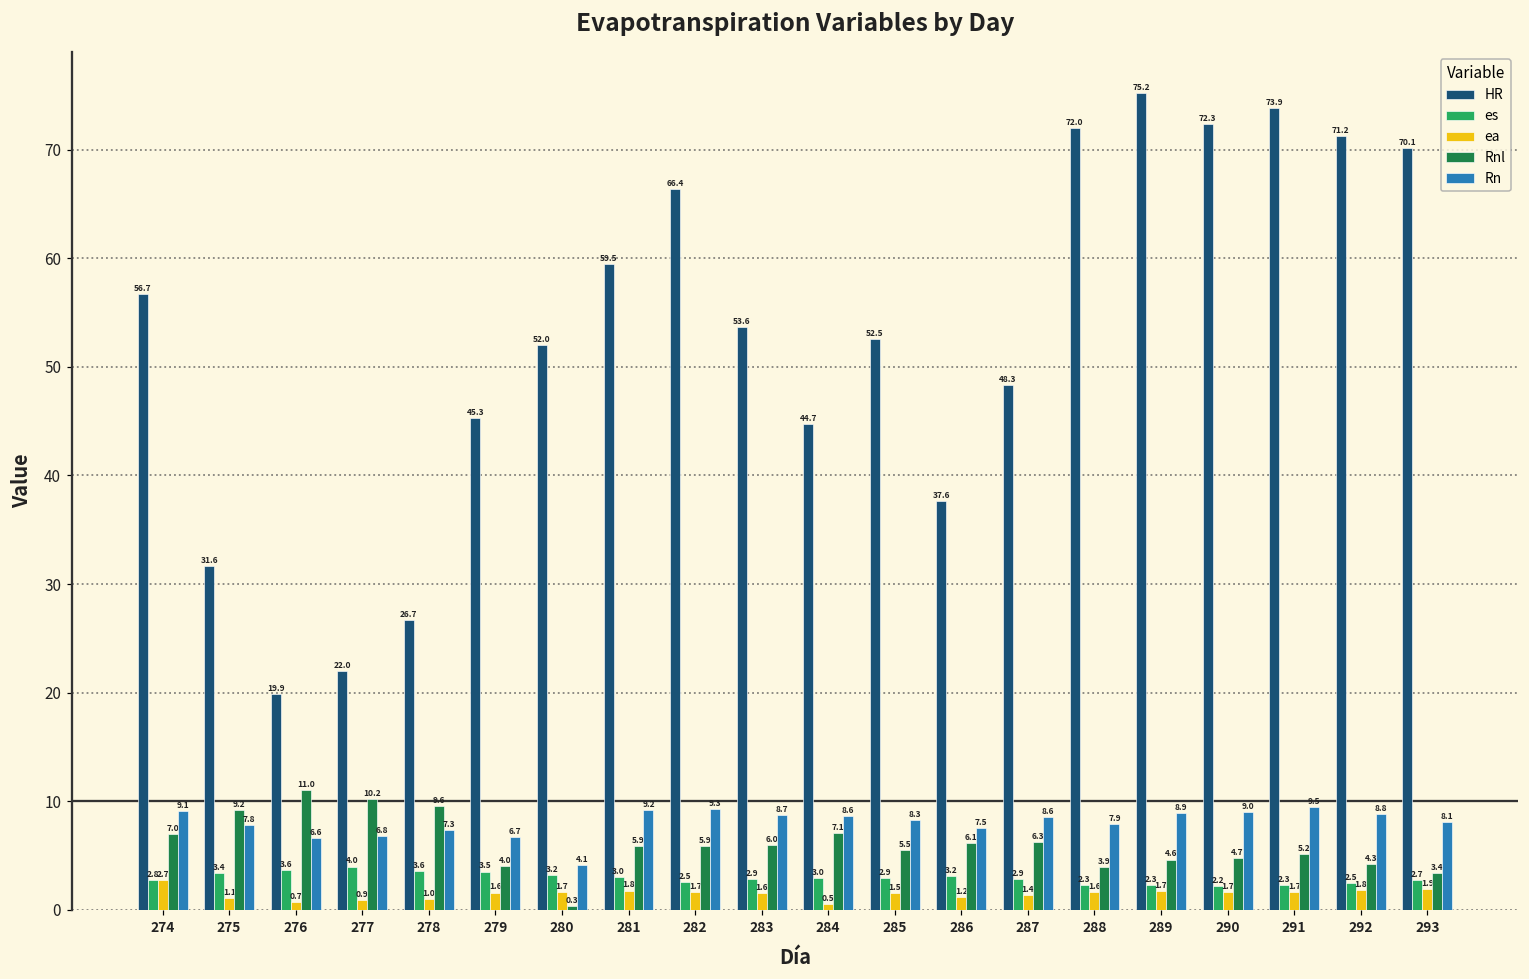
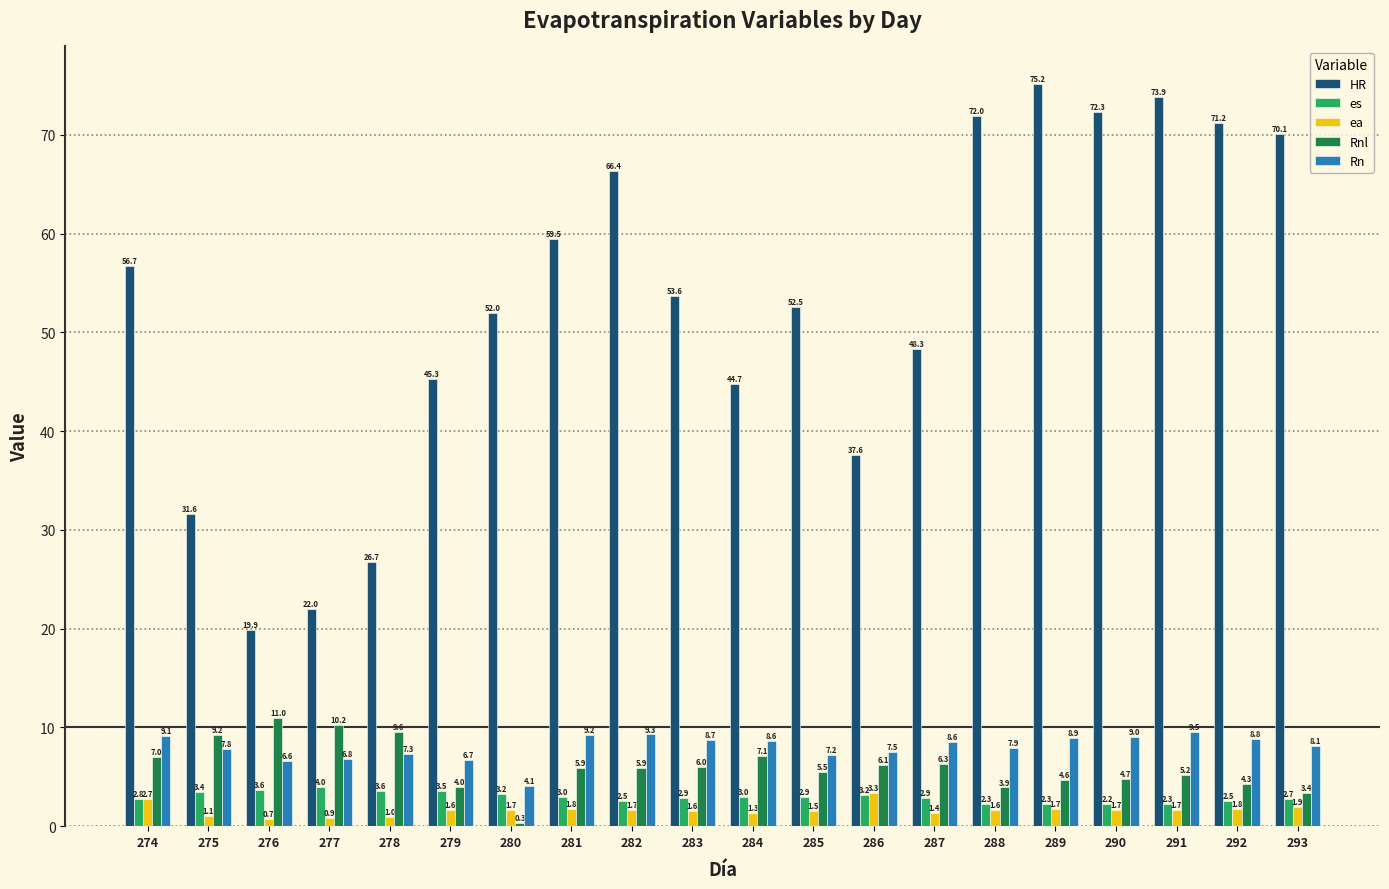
ea, 284: 0.5 -> 1.3
Rn, 285: 8.3 -> 7.2
ea, 286: 1.2 -> 3.3
